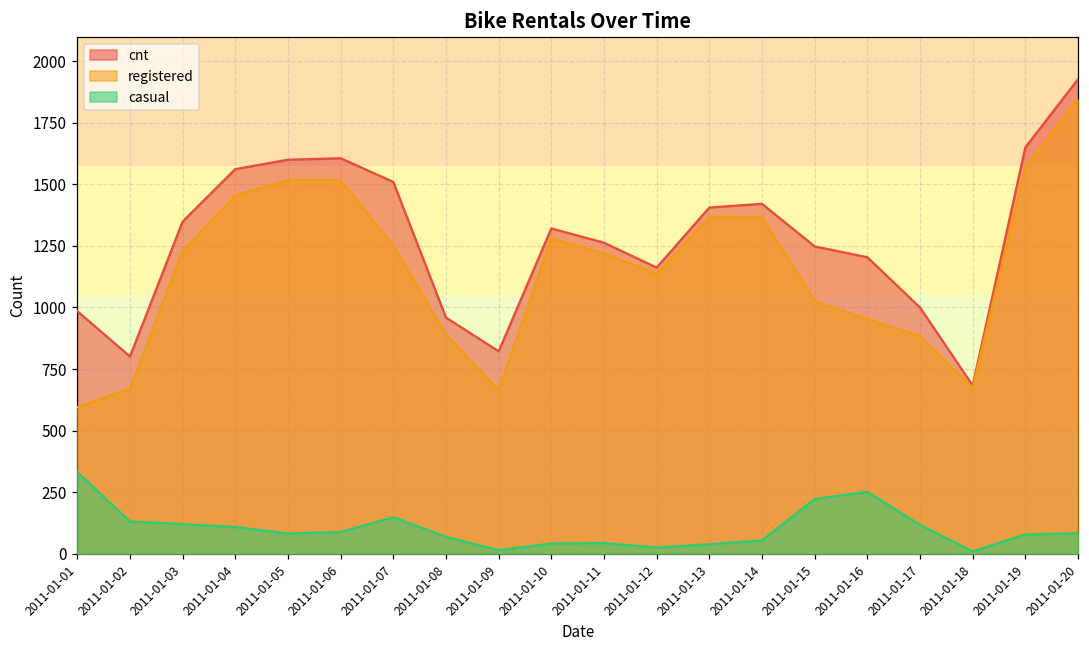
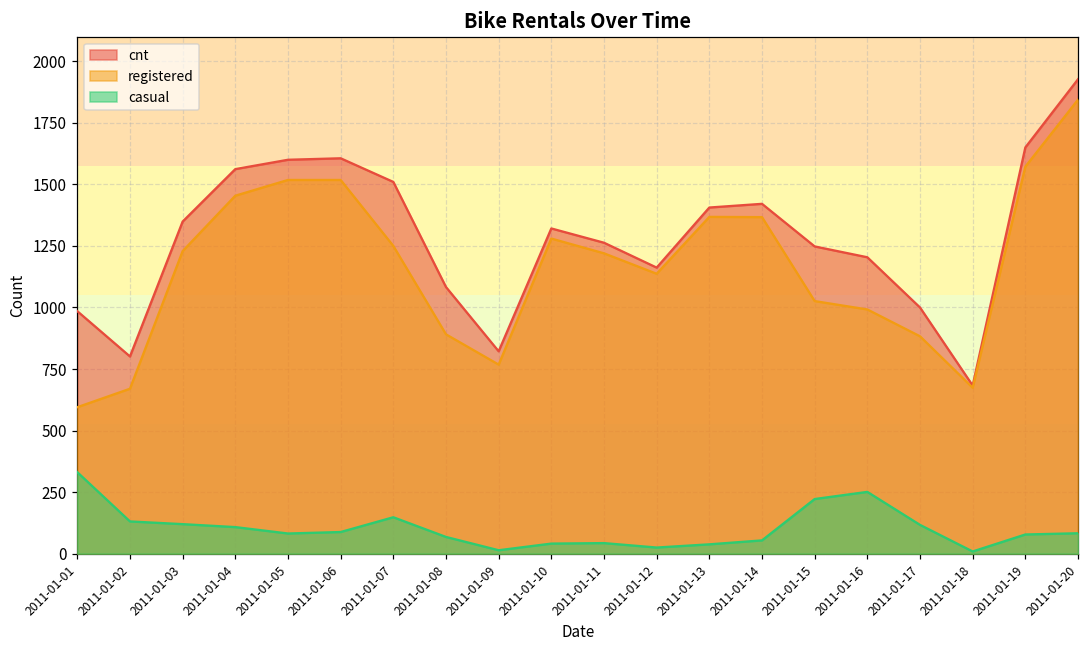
cnt, 2011-01-08: 960 -> 1080
registered, 2011-01-09: 660 -> 770
registered, 2011-01-16: 950 -> 990
